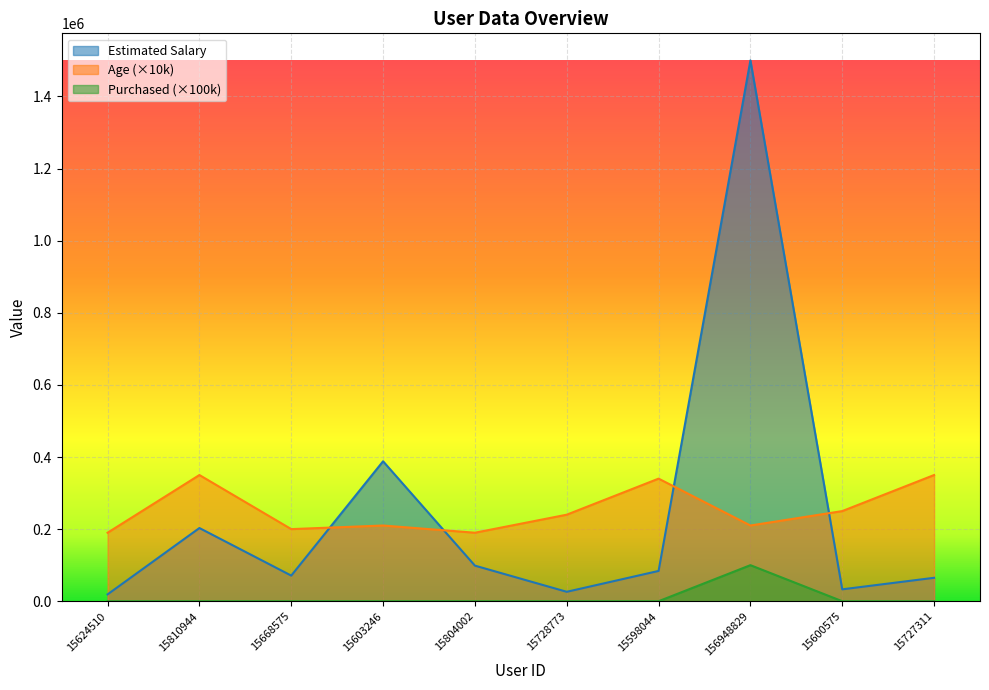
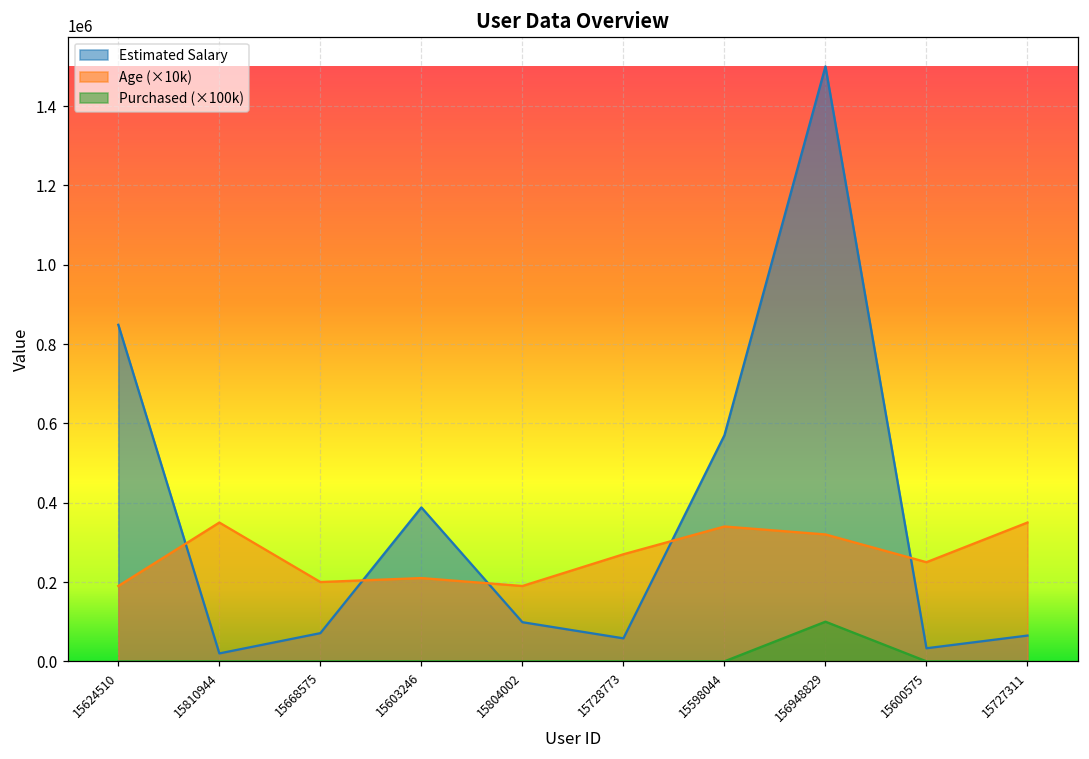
Estimated Salary, 15624510: 20000 -> 850000
Estimated Salary, 15810944: 200000 -> 20000
Estimated Salary, 15728773: 30000 -> 60000
Age (×10k), 15728773: 240000 -> 270000
Estimated Salary, 15598044: 80000 -> 570000
Age (×10k), 156948829: 210000 -> 320000
